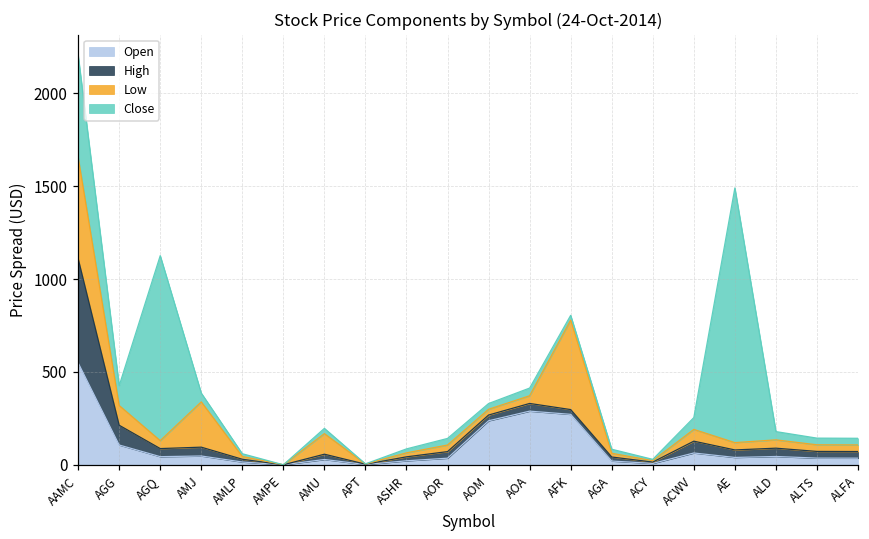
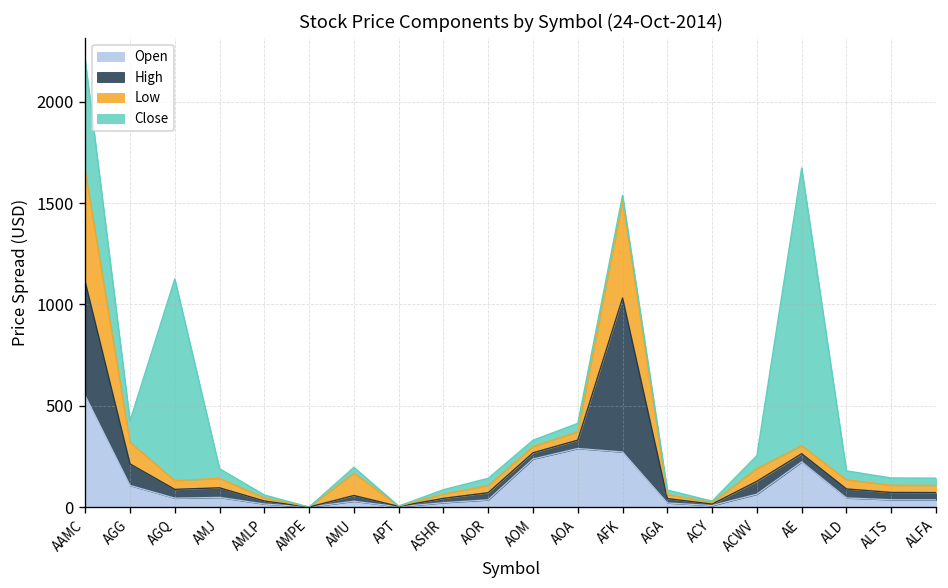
Low, AMJ: 240 -> 50
High, AFK: 30 -> 760
Open, AE: 40 -> 220
